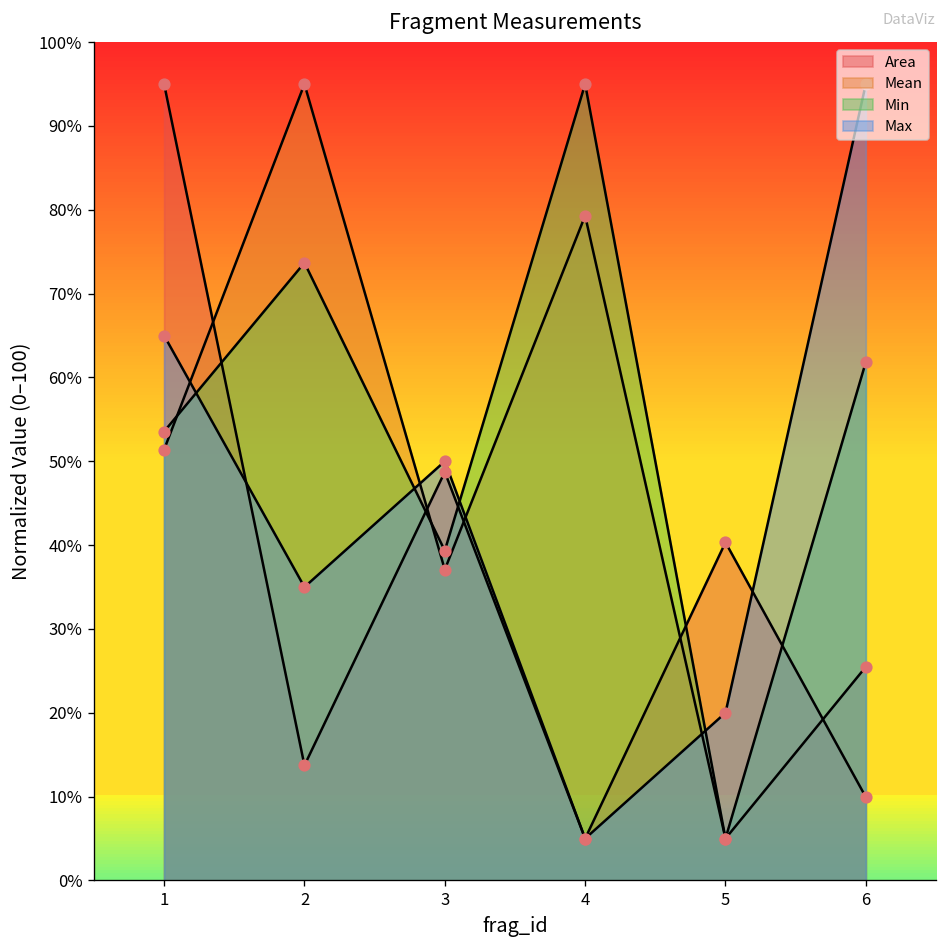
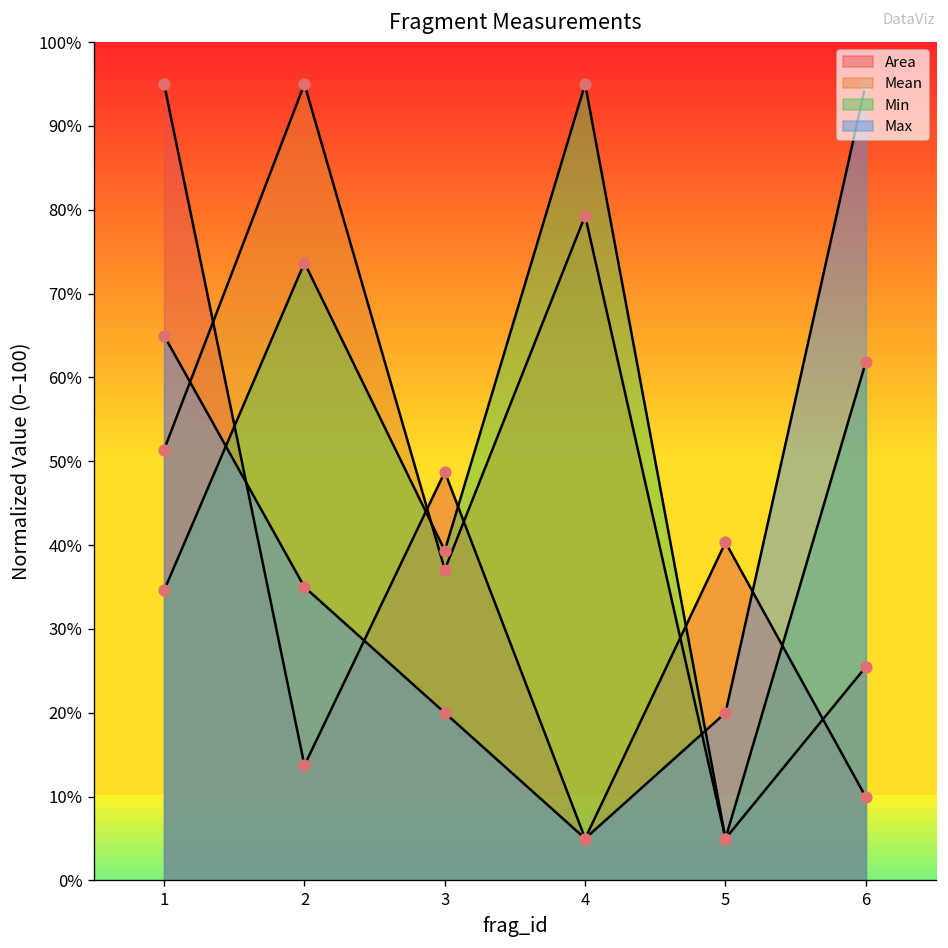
Min, 1: 54% -> 35%
Max, 3: 50% -> 20%
